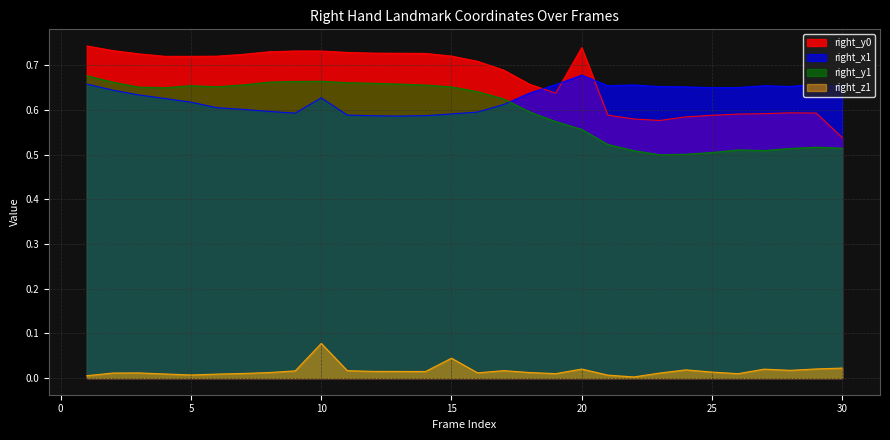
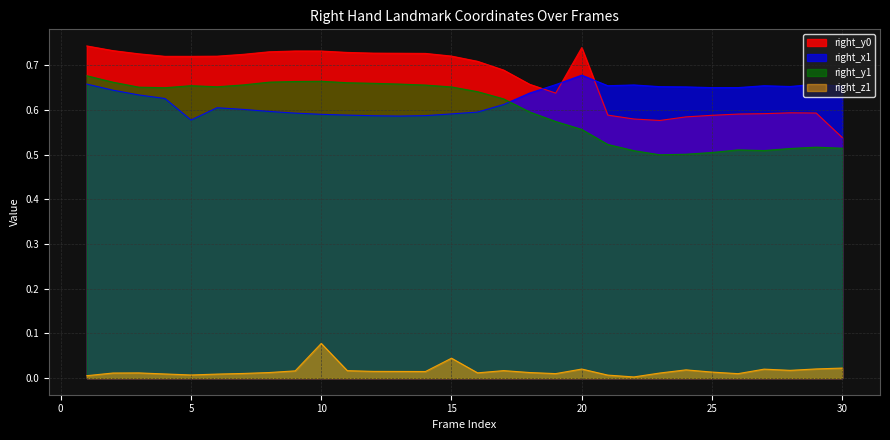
right_x1, 5: 0.62 -> 0.58
right_x1, 10: 0.63 -> 0.59
